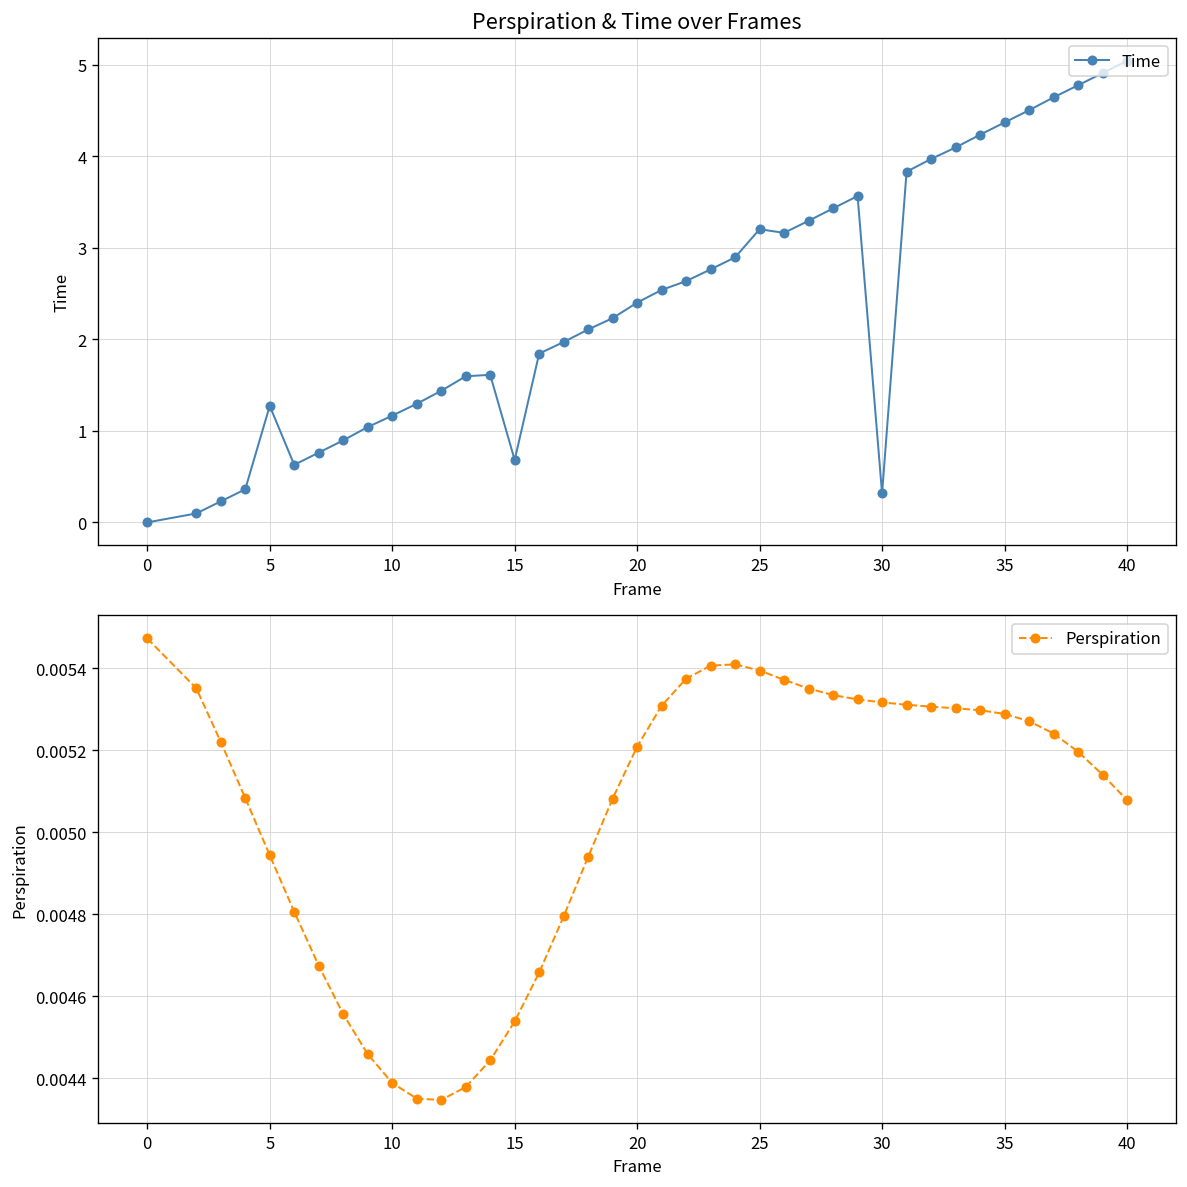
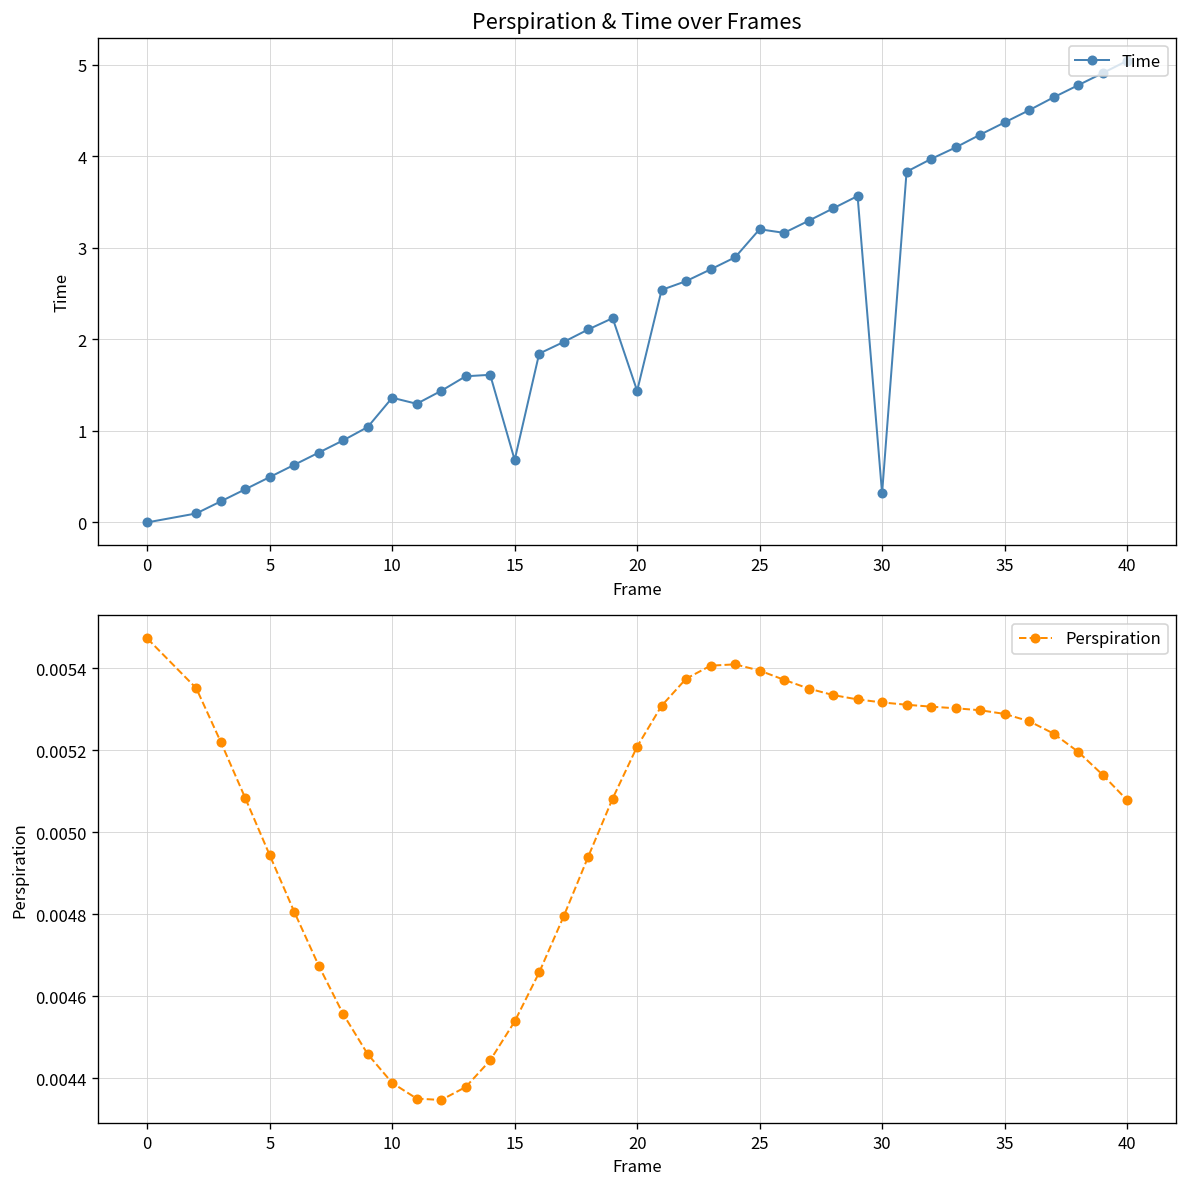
Perspiration & Time over Frames, 5: 1.3 -> 0.5
Perspiration & Time over Frames, 10: 1.2 -> 1.4
Perspiration & Time over Frames, 20: 2.4 -> 1.4
